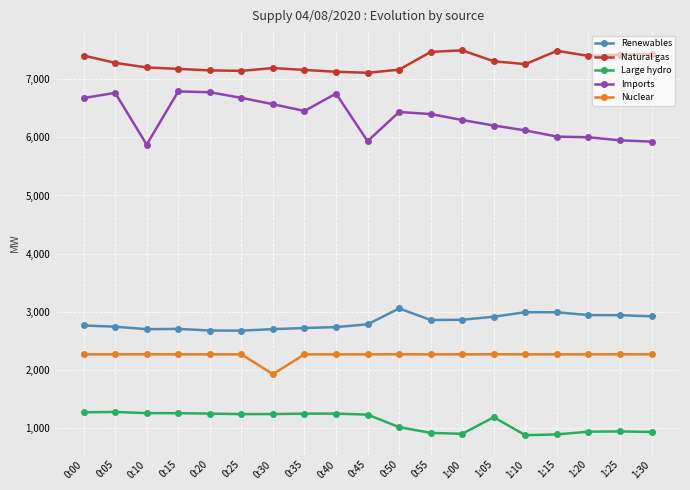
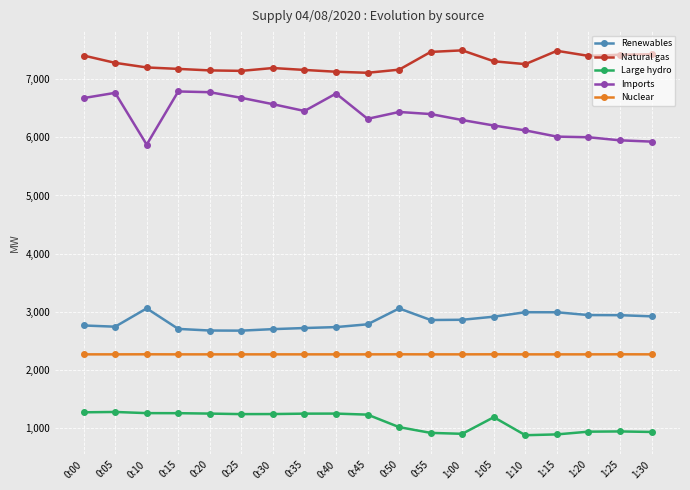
Renewables, 0:10: 2,700 -> 3,100
Nuclear, 0:30: 1,900 -> 2,300
Imports, 0:45: 5,900 -> 6,300
